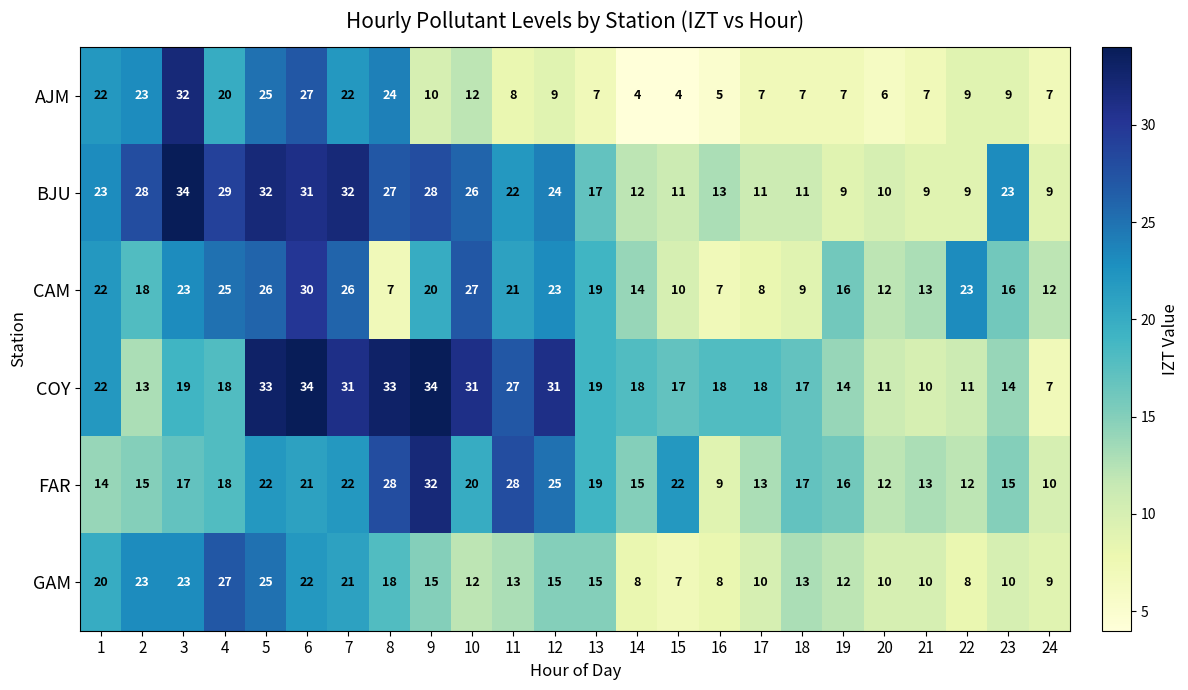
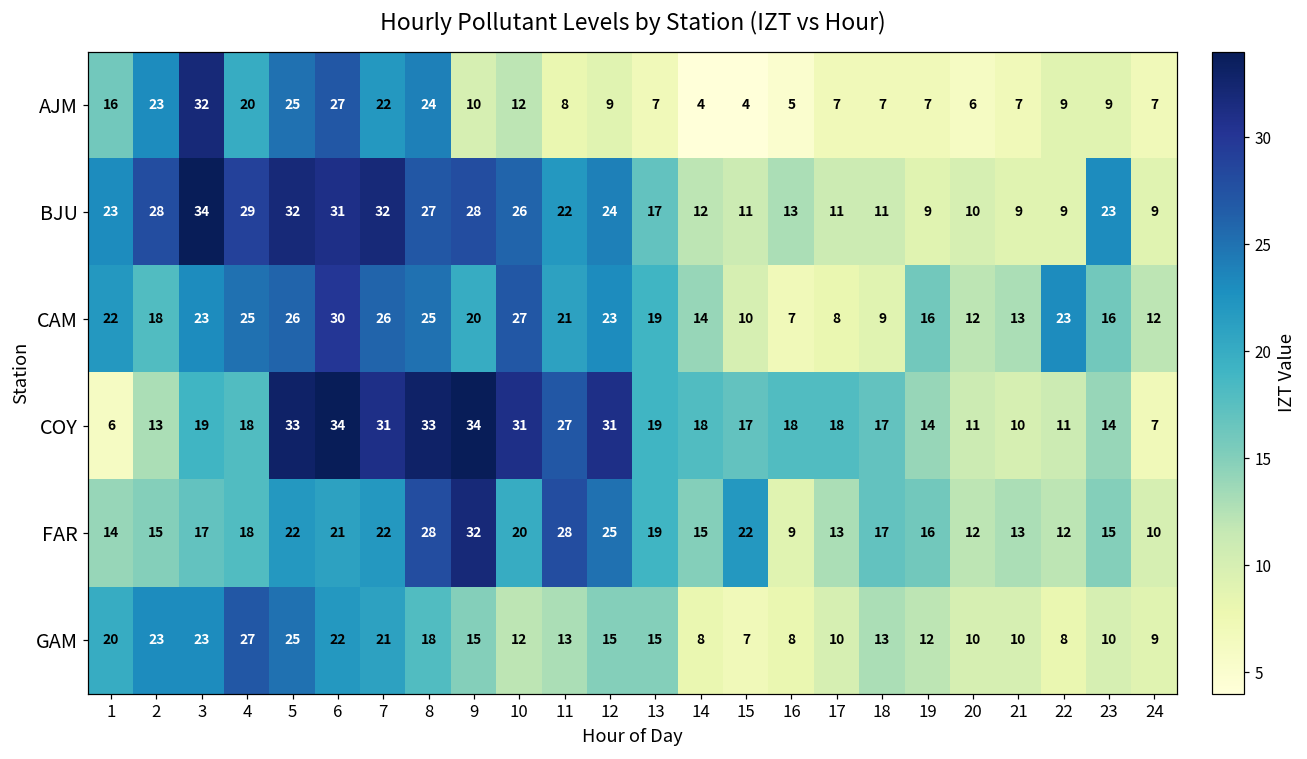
AJM, 1: 22 -> 16
CAM, 8: 7 -> 25
COY, 1: 22 -> 6
